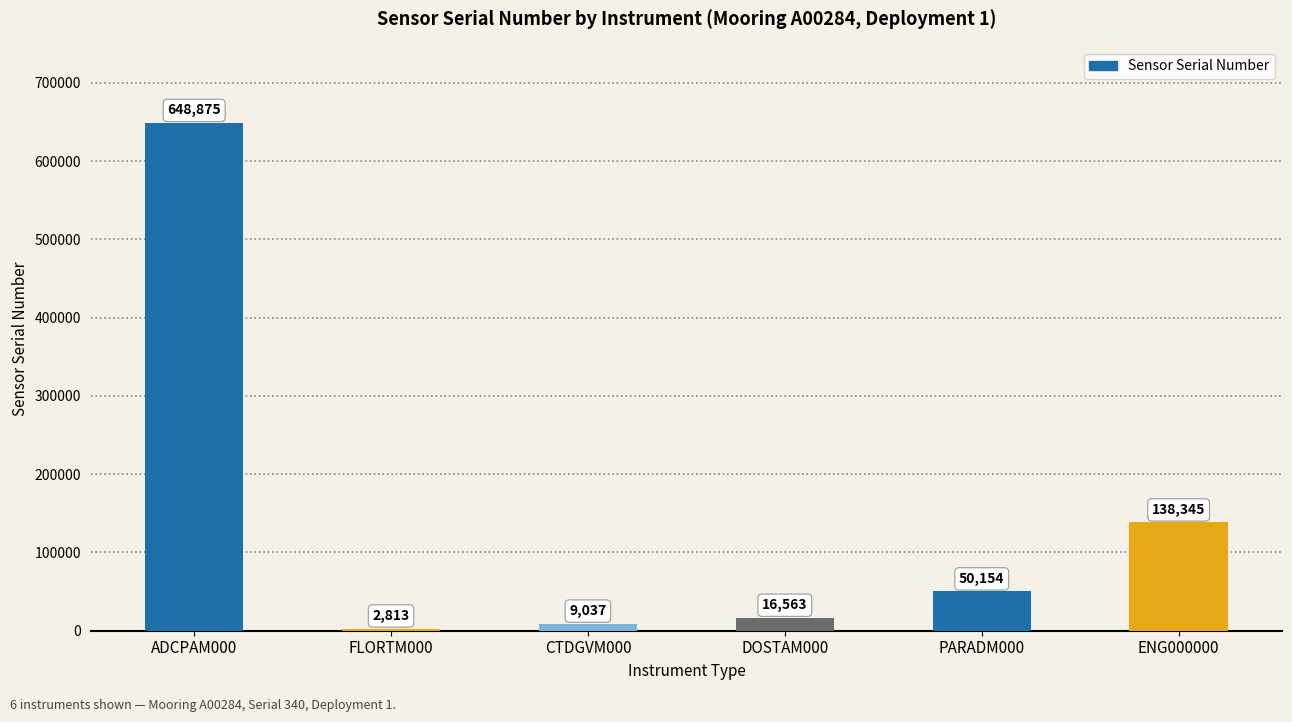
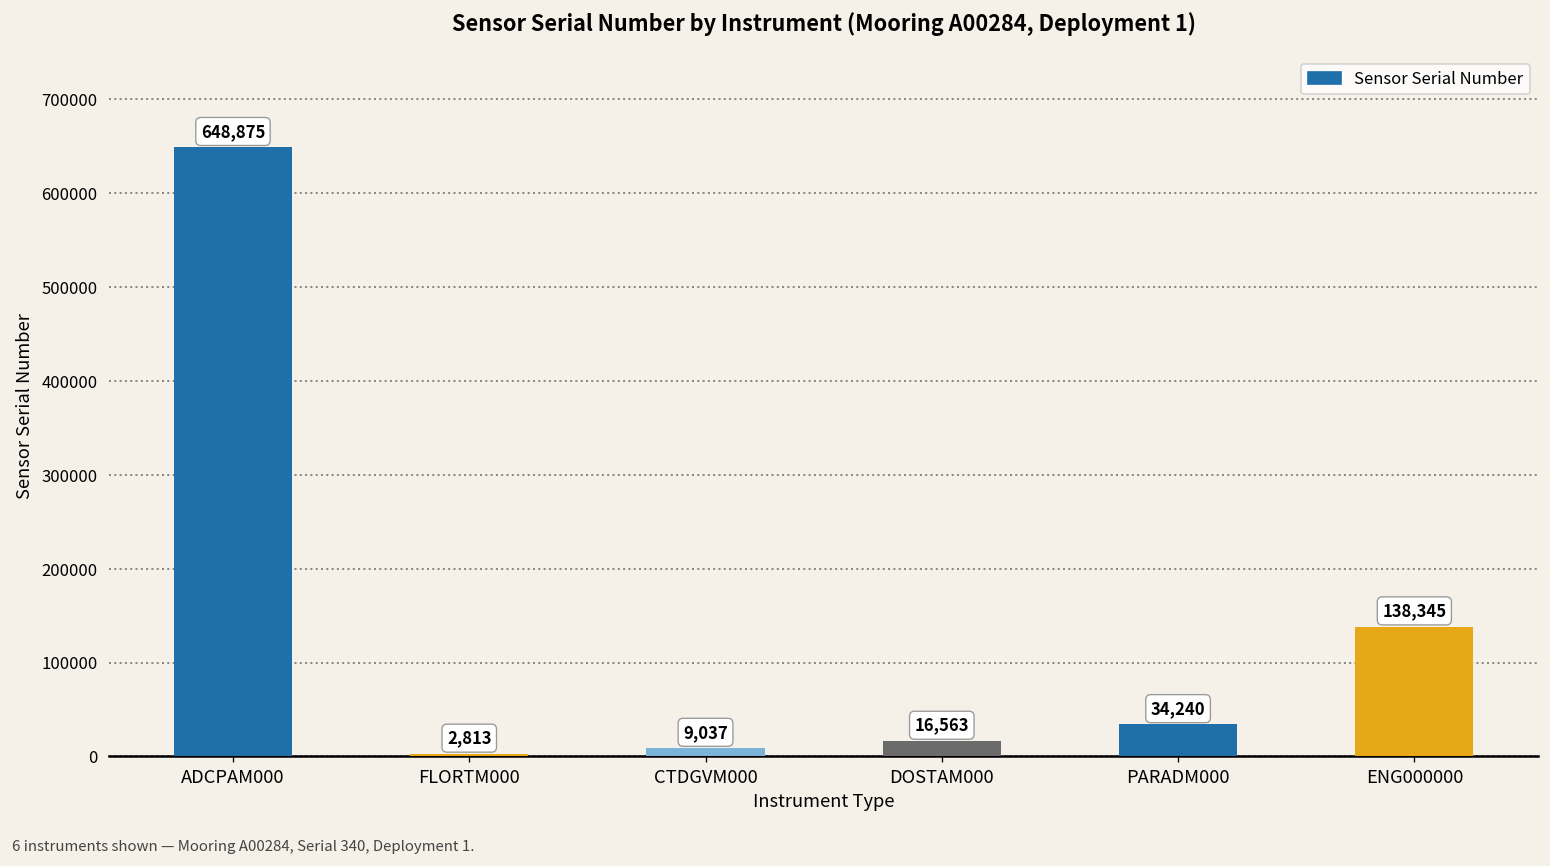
PARADM000: 50,154 -> 34,240
